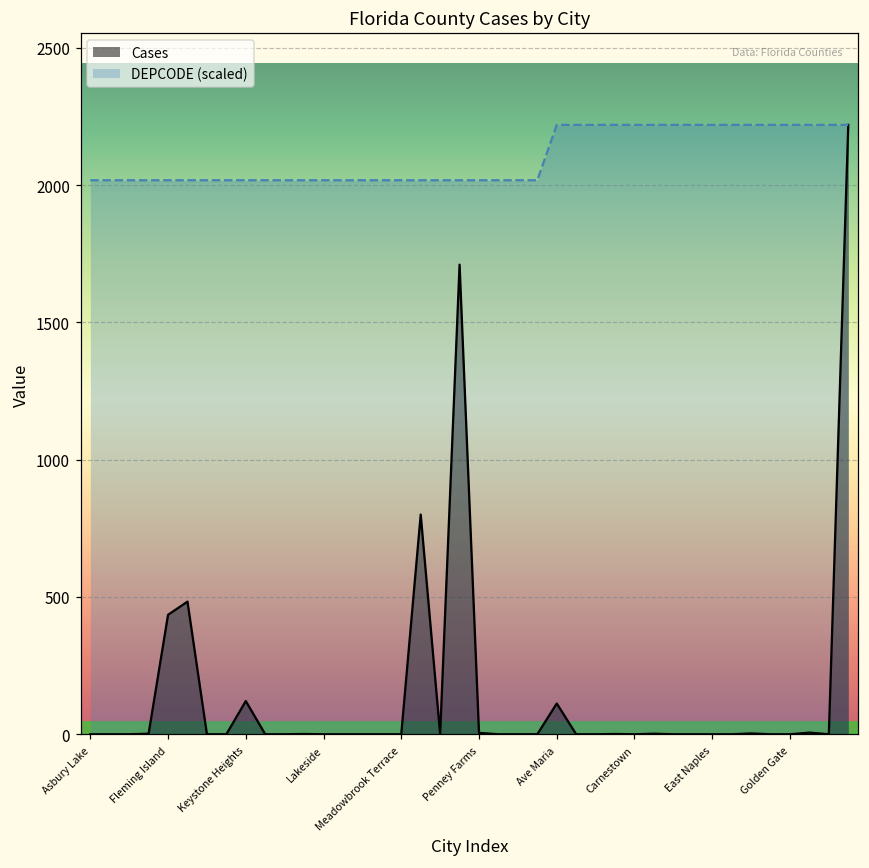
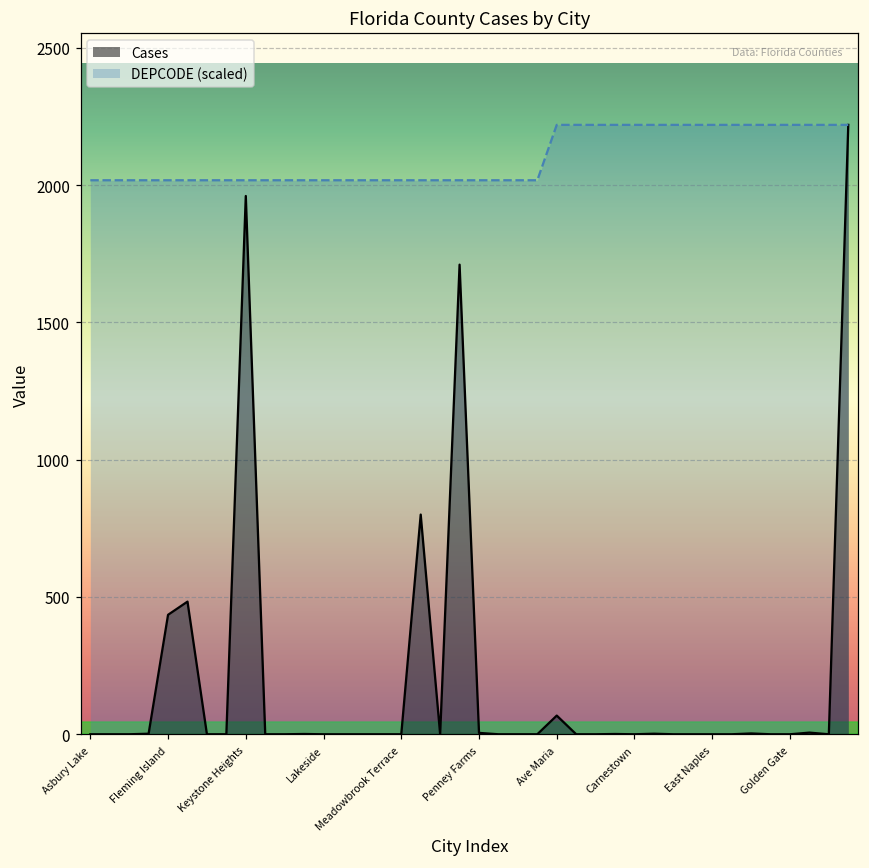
Cases, Keystone Heights: 120 -> 1960
Cases, Ave Maria: 110 -> 70
